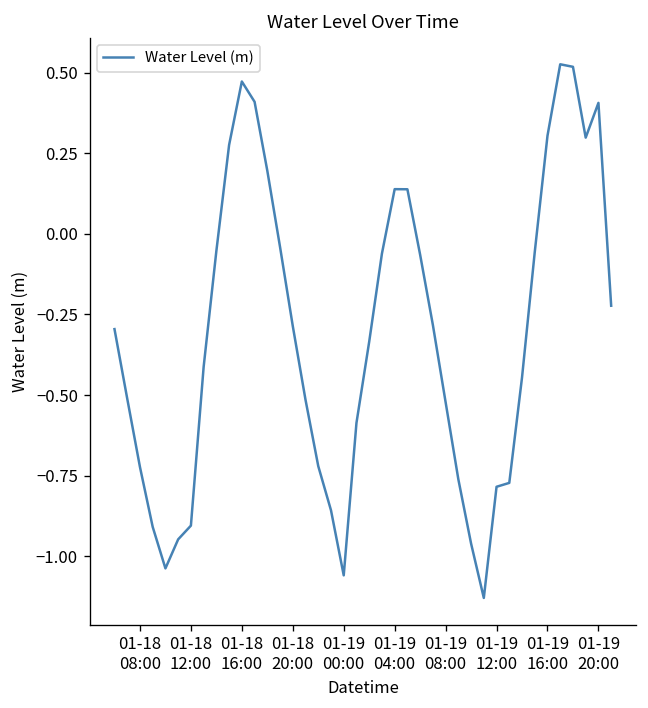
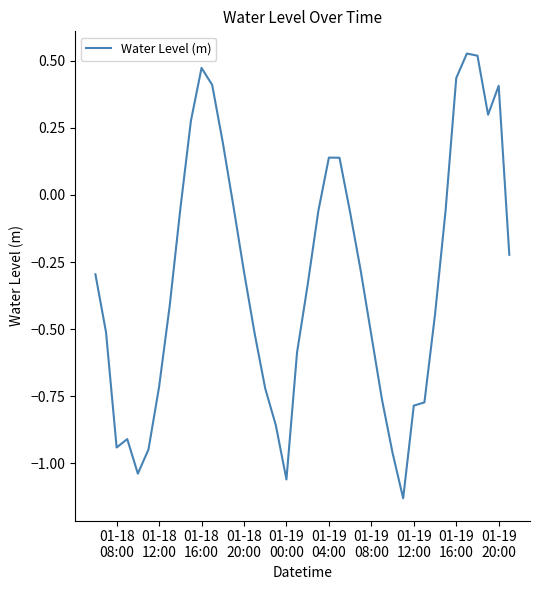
01-18 08:00: -0.72 -> -0.94
01-18 12:00: -0.91 -> -0.71
01-19 16:00: 0.30 -> 0.43
